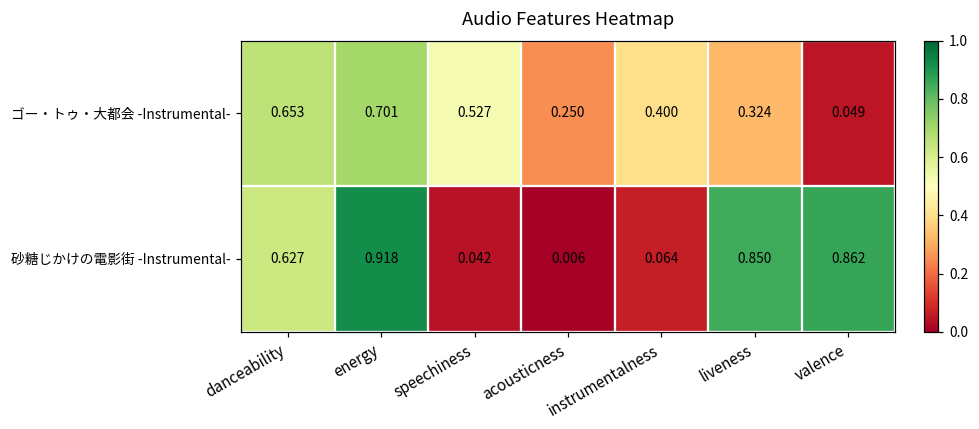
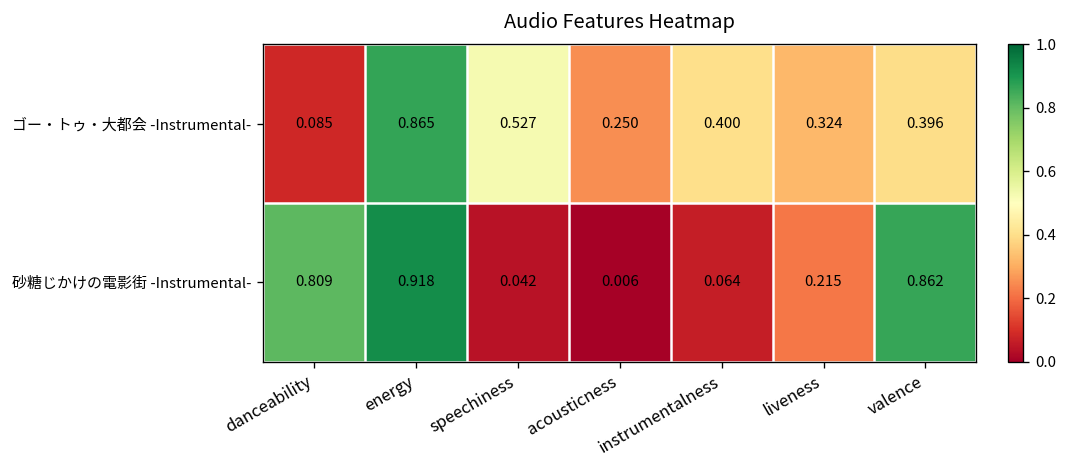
ゴー・トゥ・大都会 -Instrumental-, danceability: 0.653 -> 0.085
ゴー・トゥ・大都会 -Instrumental-, energy: 0.701 -> 0.865
ゴー・トゥ・大都会 -Instrumental-, valence: 0.049 -> 0.396
砂糖じかけの電影街 -Instrumental-, danceability: 0.627 -> 0.809
砂糖じかけの電影街 -Instrumental-, liveness: 0.850 -> 0.215
